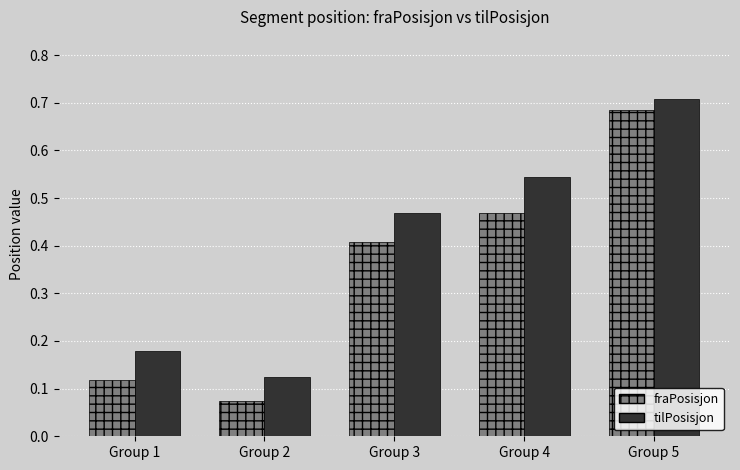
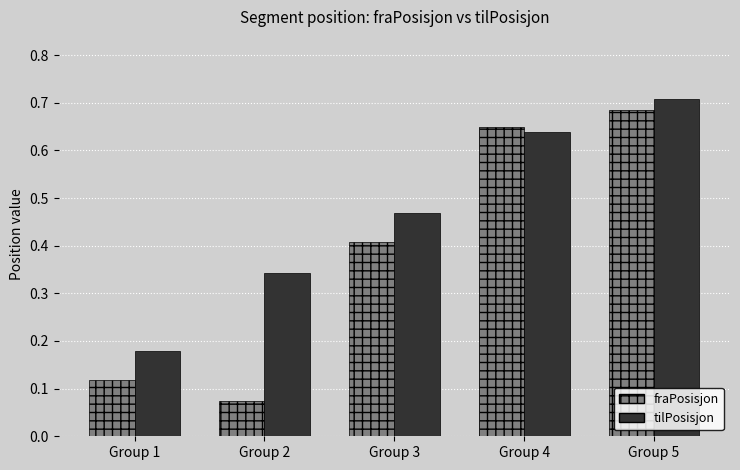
tilPosisjon, Group 2: 0.12 -> 0.34
fraPosisjon, Group 4: 0.47 -> 0.65
tilPosisjon, Group 4: 0.54 -> 0.64
